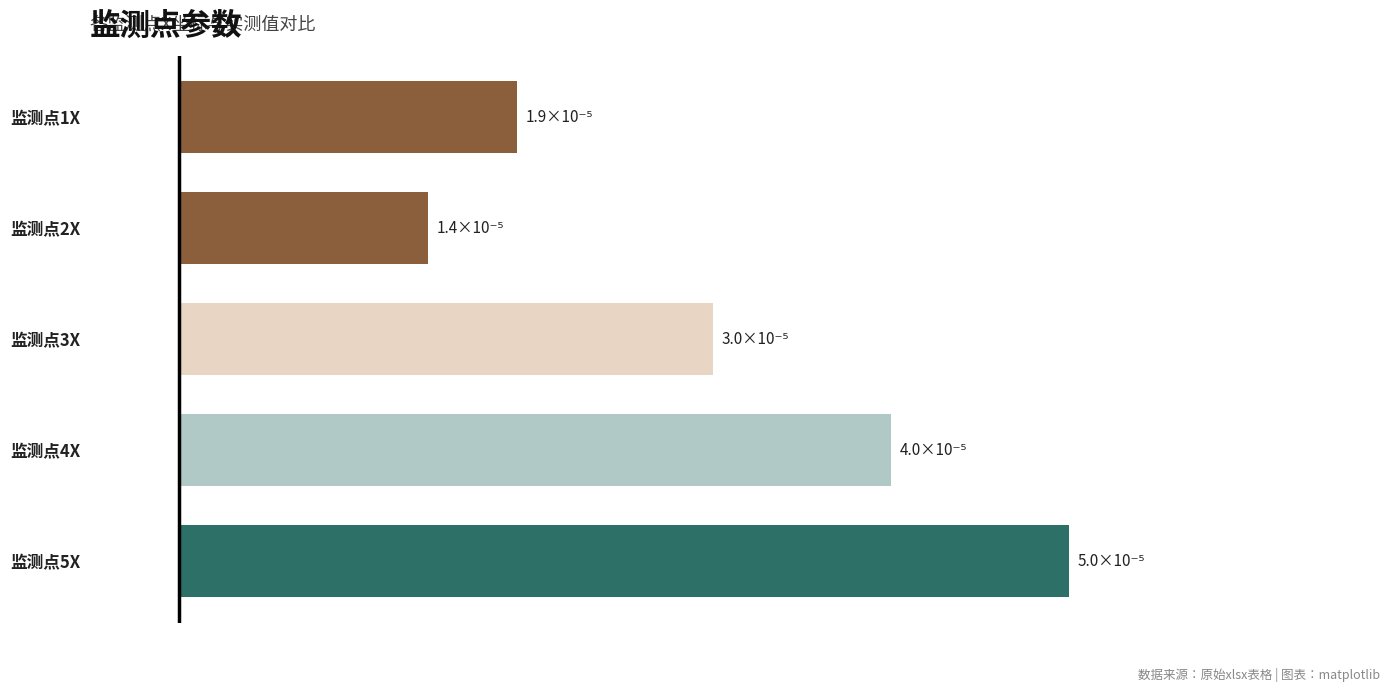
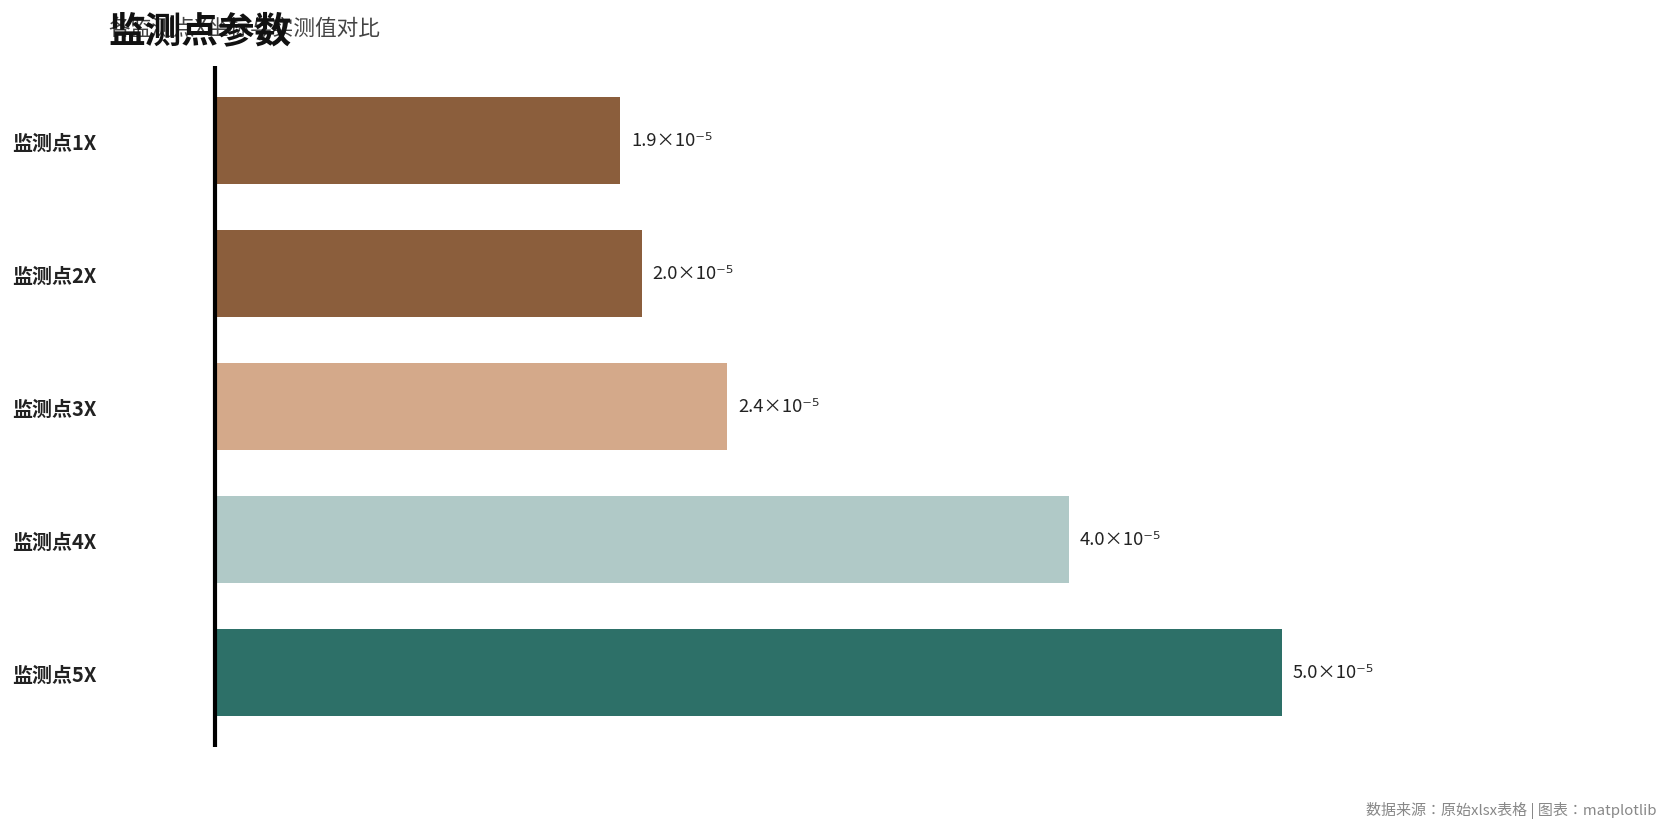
监测点2X: 1.4×10⁻⁵ -> 2.0×10⁻⁵
监测点3X: 3.0×10⁻⁵ -> 2.4×10⁻⁵
